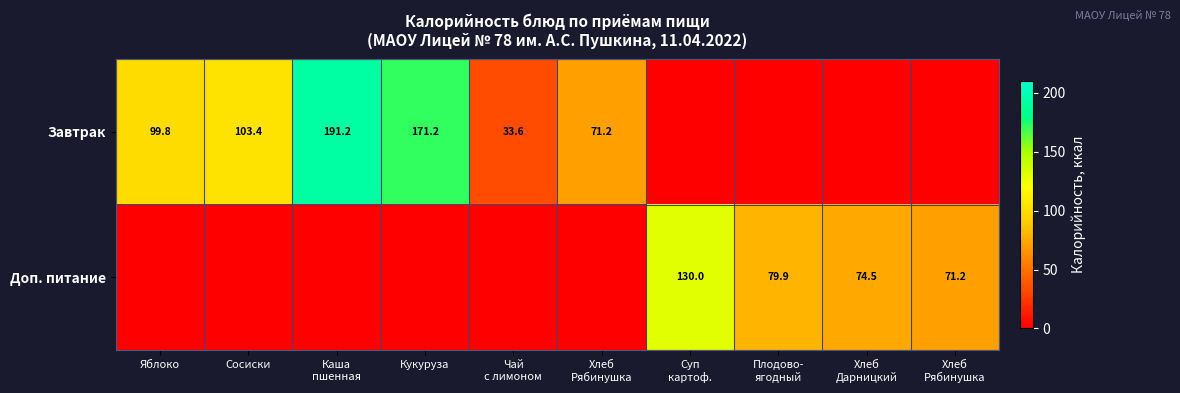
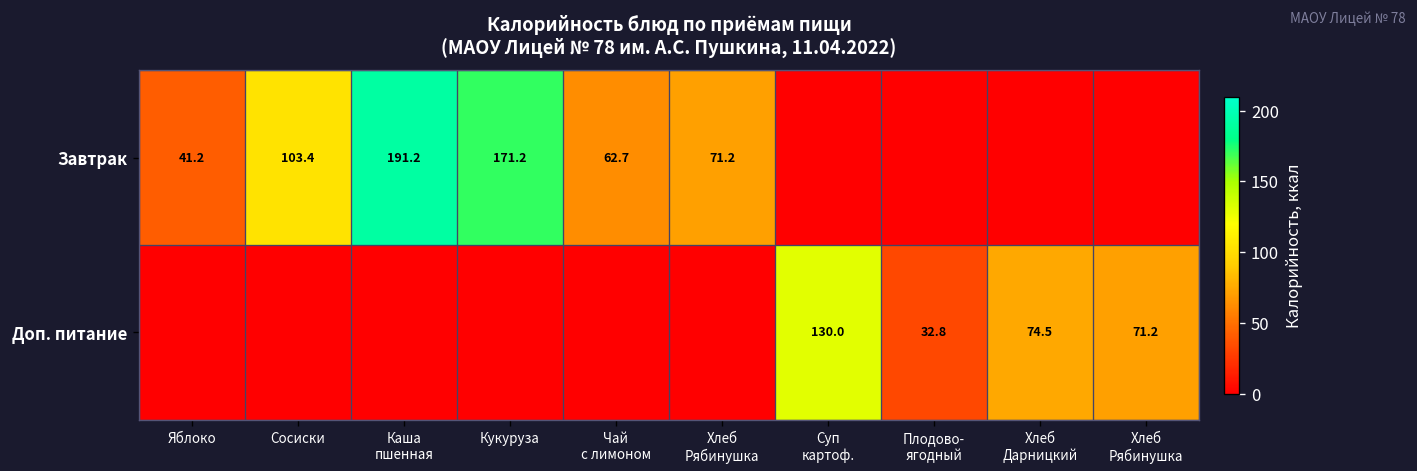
Завтрак, Яблоко: 99.8 -> 41.2
Завтрак, Чай с лимоном: 33.6 -> 62.7
Доп. питание, Плодово- ягодный: 79.9 -> 32.8
